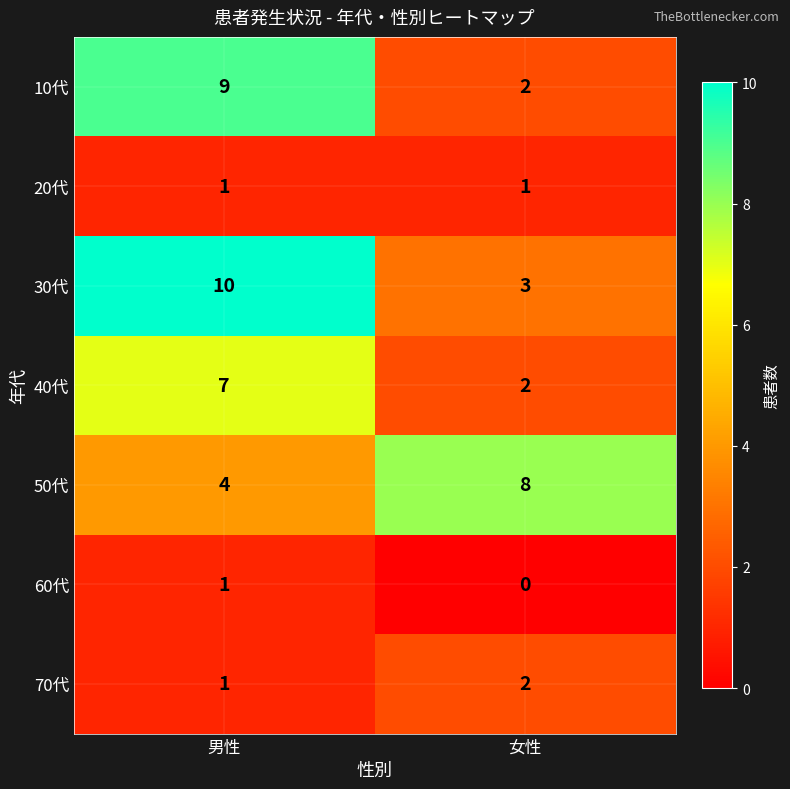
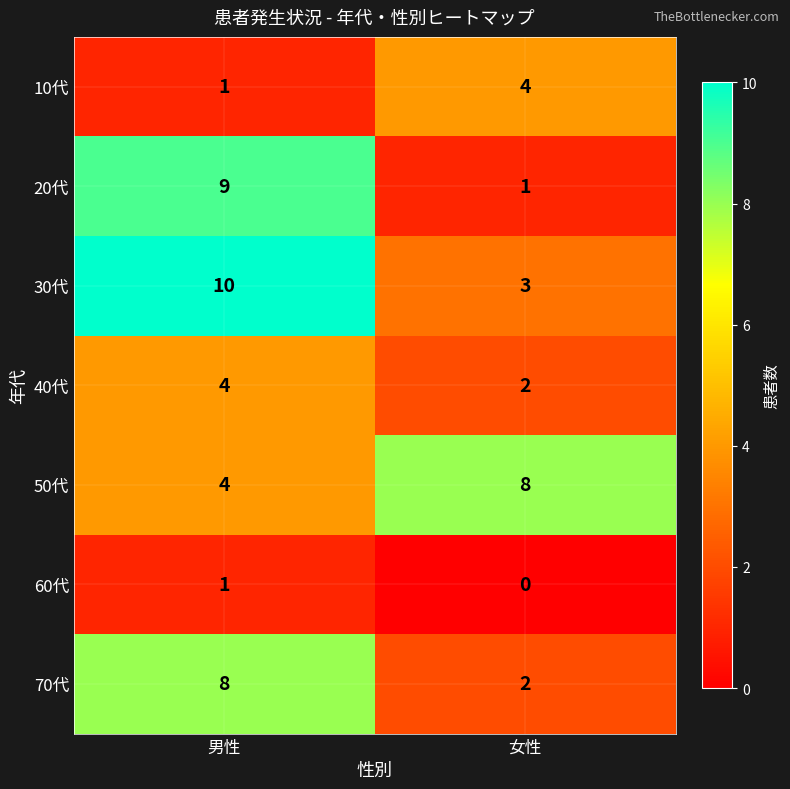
10代, 男性: 9 -> 1
10代, 女性: 2 -> 4
20代, 男性: 1 -> 9
40代, 男性: 7 -> 4
70代, 男性: 1 -> 8
